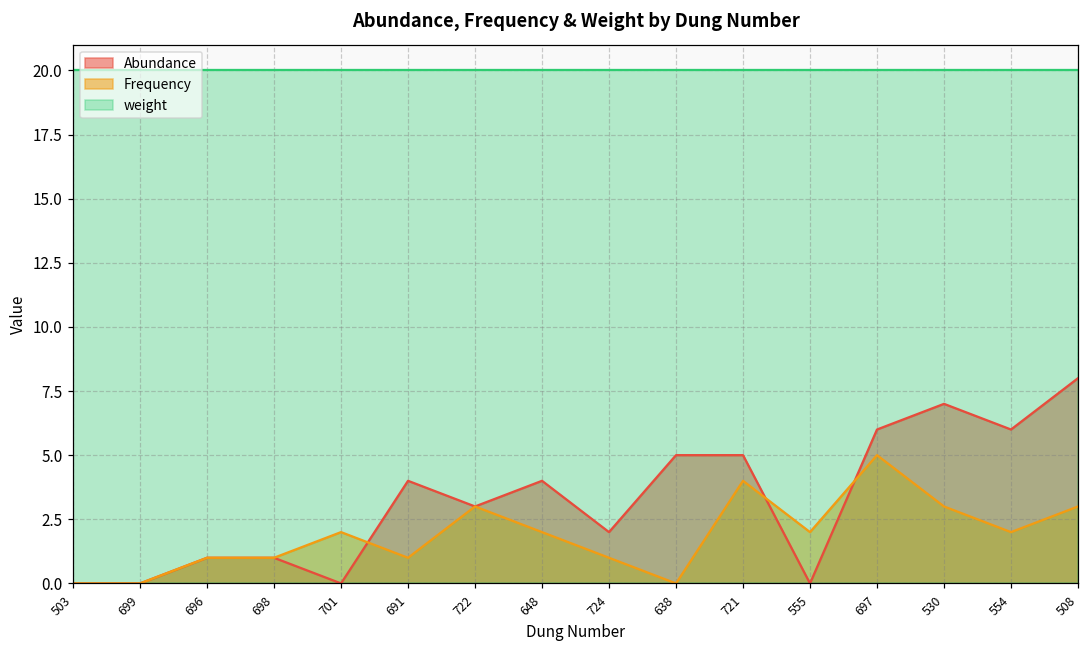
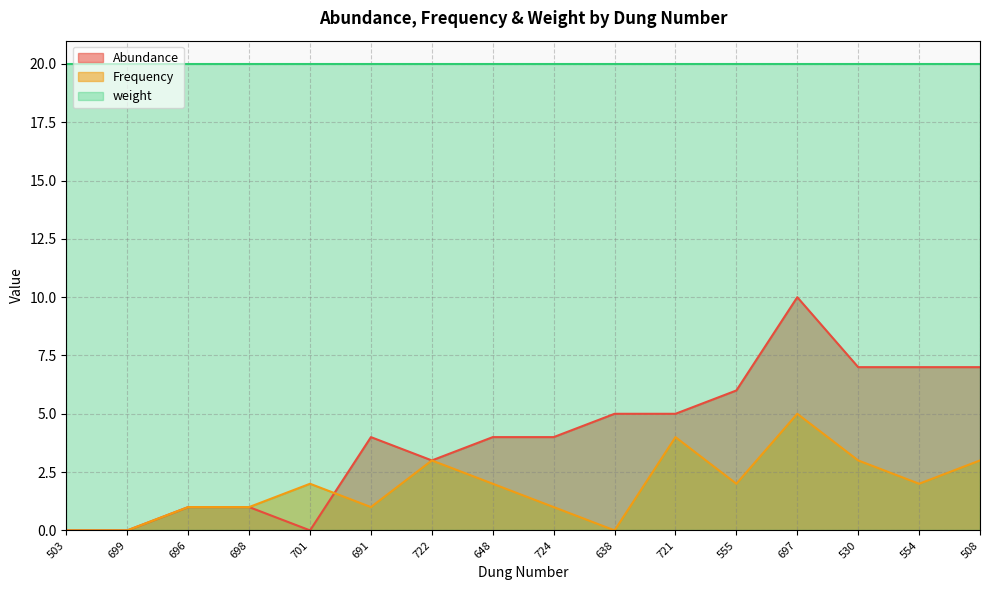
Abundance, 724: 2 -> 4
Abundance, 555: 0 -> 6
Abundance, 697: 6 -> 10
Abundance, 554: 6 -> 7
Abundance, 508: 8 -> 7
